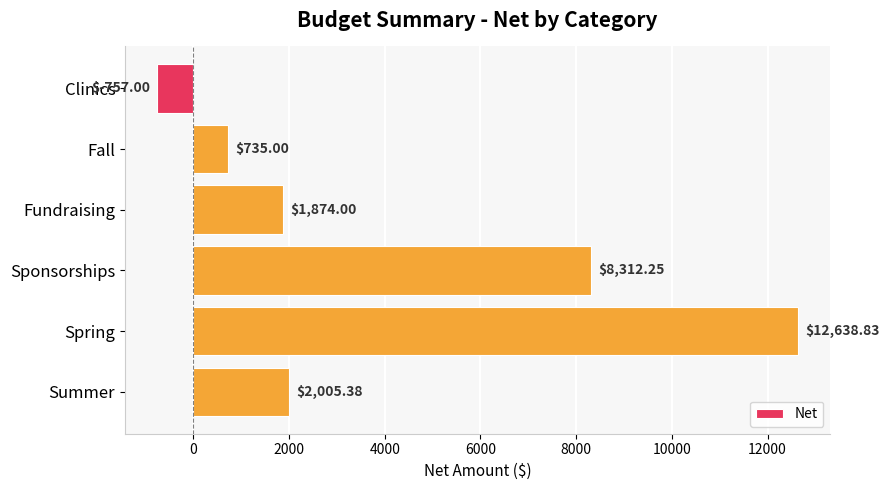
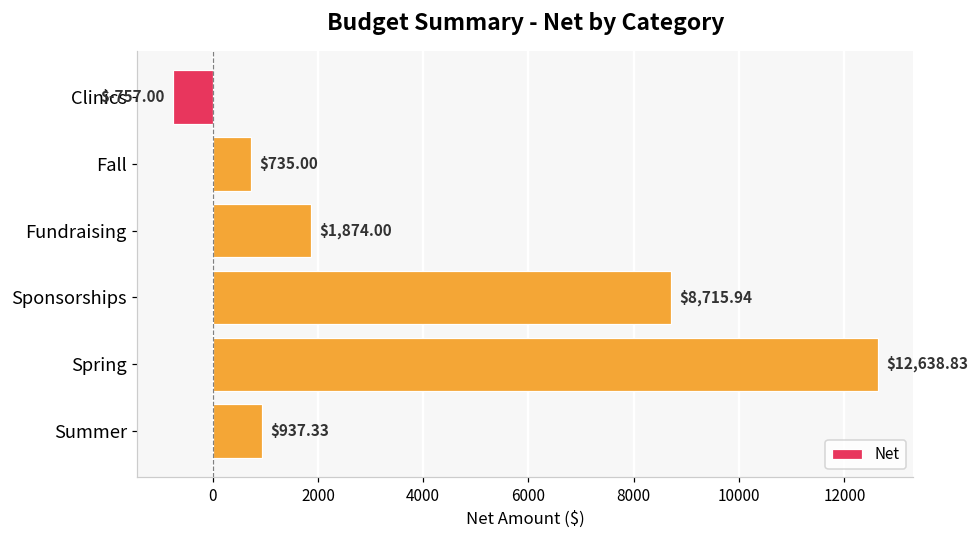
Sponsorships: $8,312.25 -> $8,715.94
Summer: $2,005.38 -> $937.33
